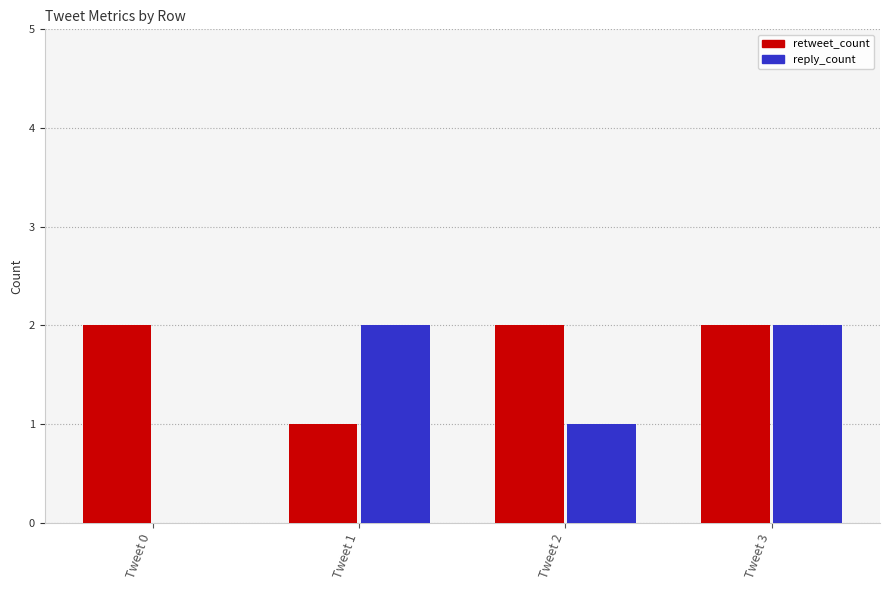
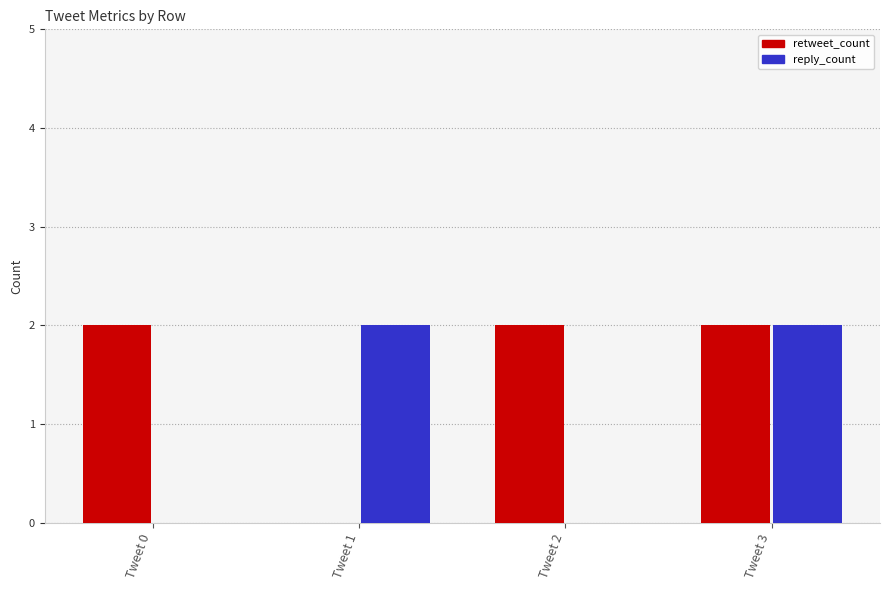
retweet_count, Tweet 1: 1 -> 0
reply_count, Tweet 2: 1 -> 0
